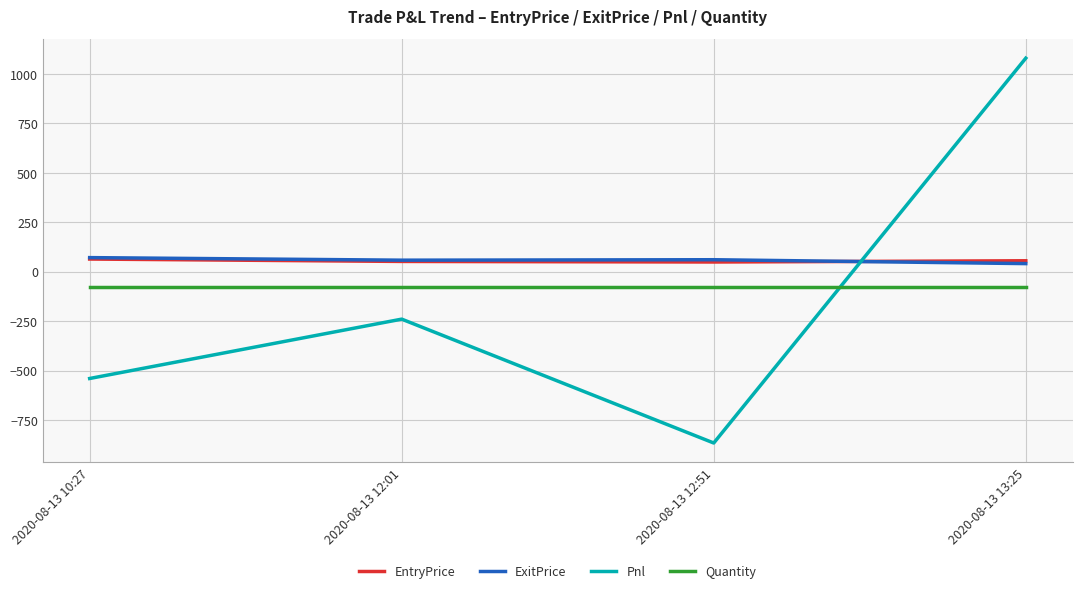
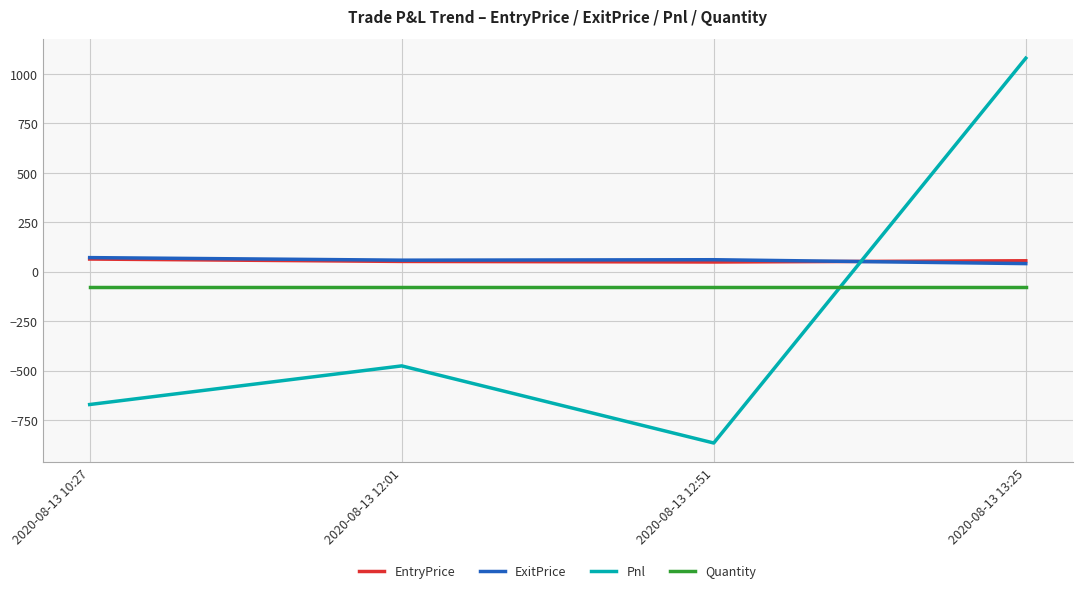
Pnl, 2020-08-13 10:27: -540 -> -670
Pnl, 2020-08-13 12:01: -240 -> -480
